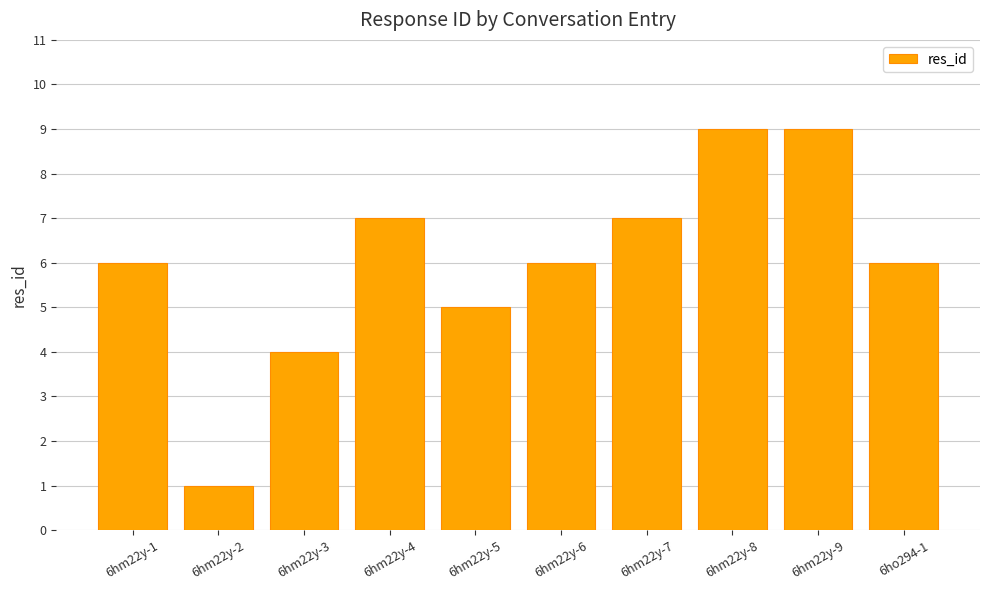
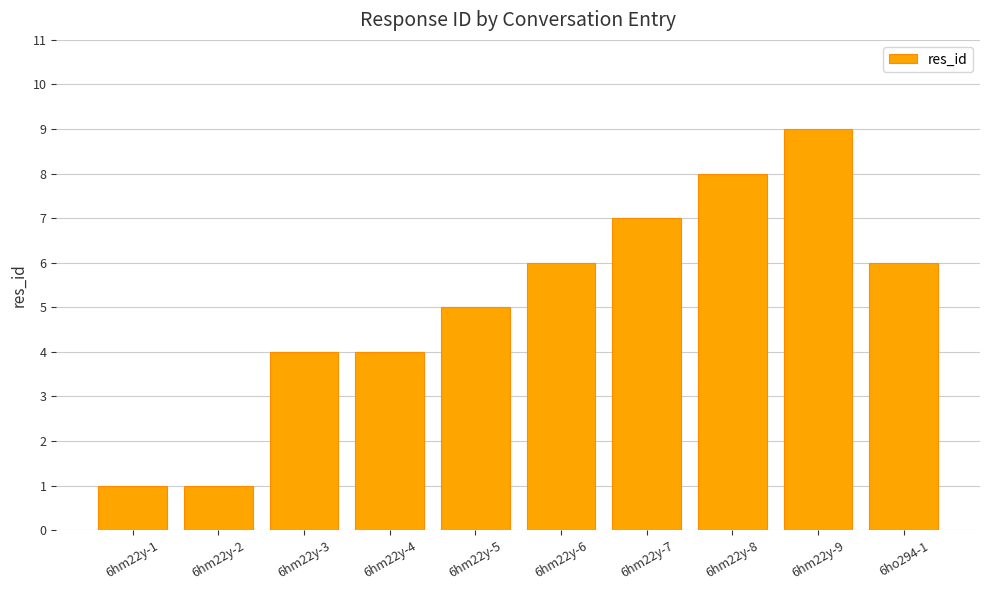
6hm22y-1: 6 -> 1
6hm22y-4: 7 -> 4
6hm22y-8: 9 -> 8
